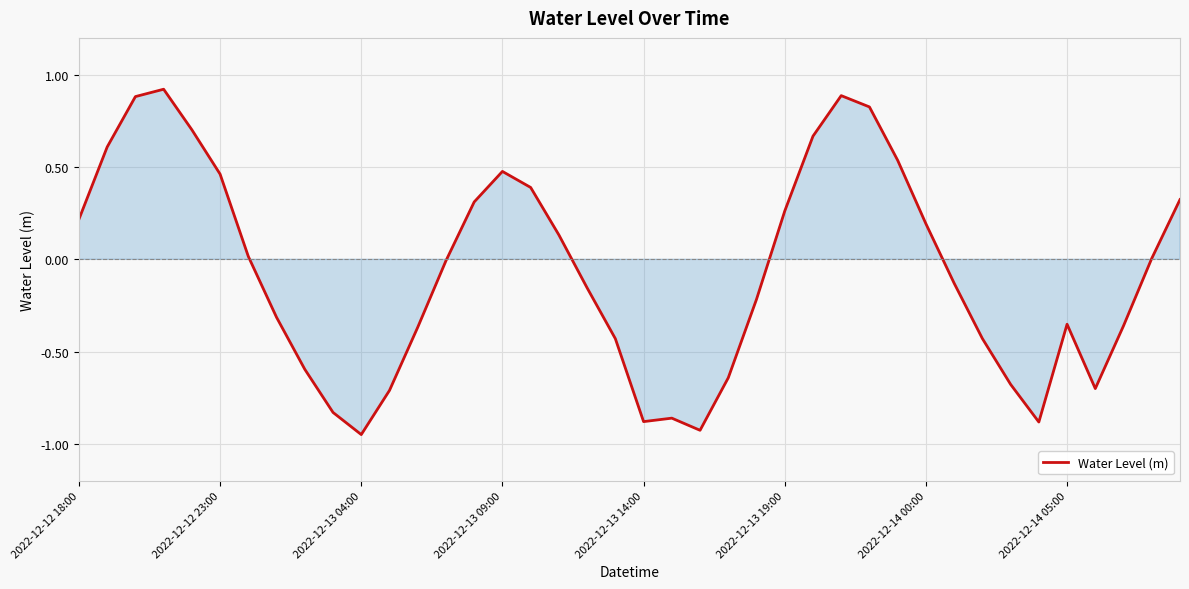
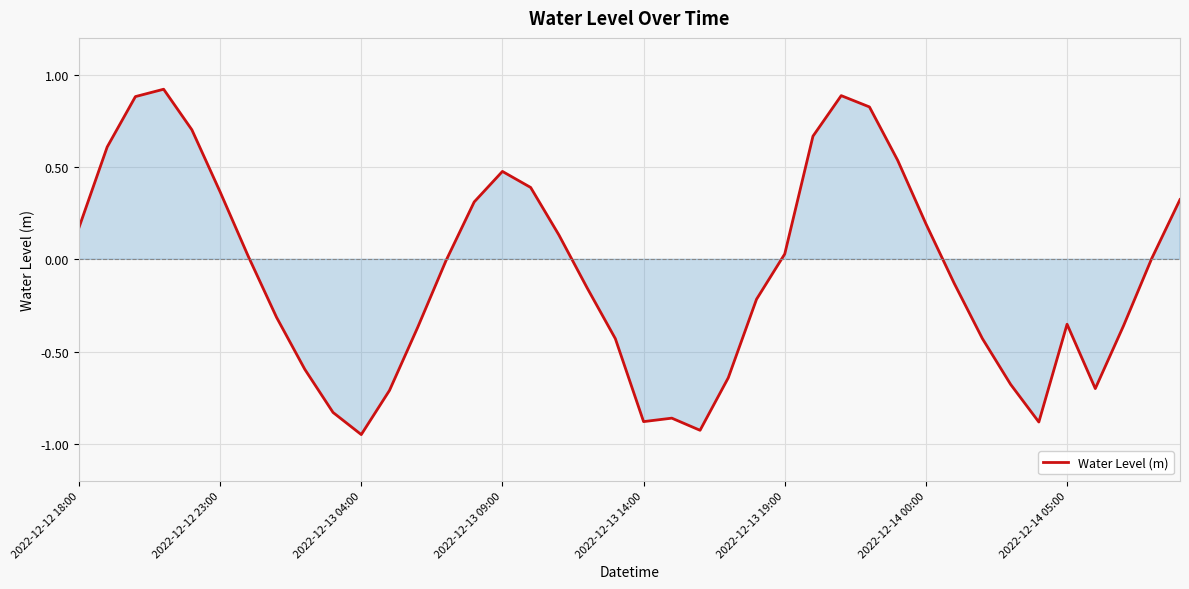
2022-12-12 18:00: 0.22 -> 0.17
2022-12-12 23:00: 0.46 -> 0.37
2022-12-13 19:00: 0.26 -> 0.03
